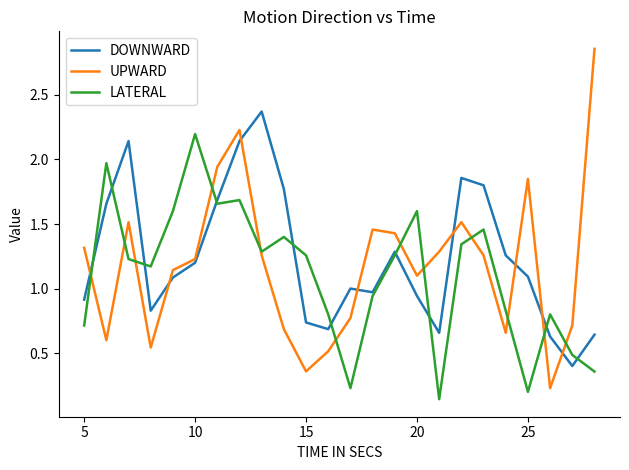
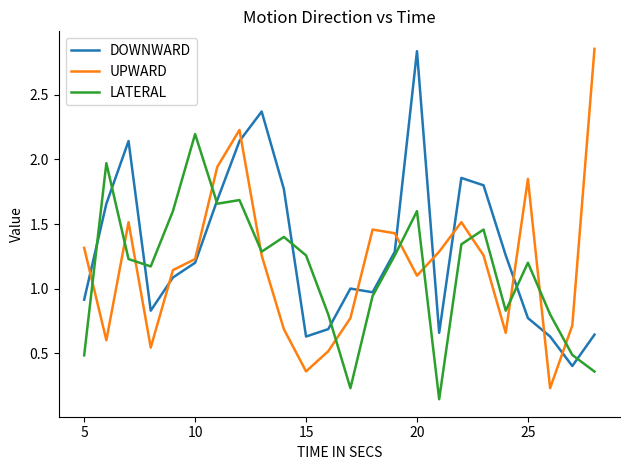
LATERAL, 5: 0.71 -> 0.48
DOWNWARD, 15: 0.74 -> 0.63
DOWNWARD, 20: 0.94 -> 2.84
DOWNWARD, 25: 1.09 -> 0.77
LATERAL, 25: 0.2 -> 1.2
